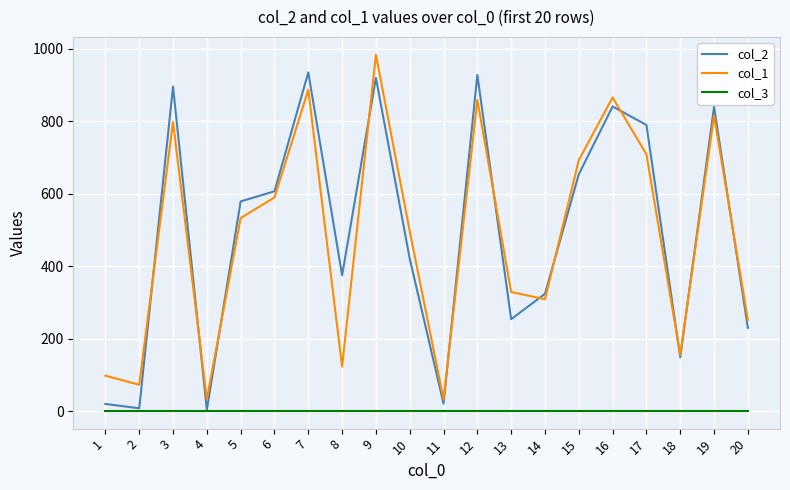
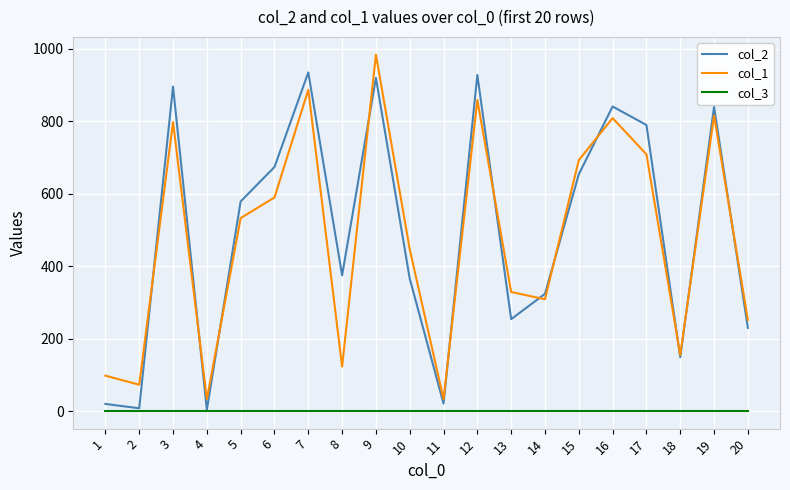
col_2, 6: 610 -> 670
col_2, 10: 420 -> 370
col_1, 10: 500 -> 450
col_1, 16: 870 -> 810
